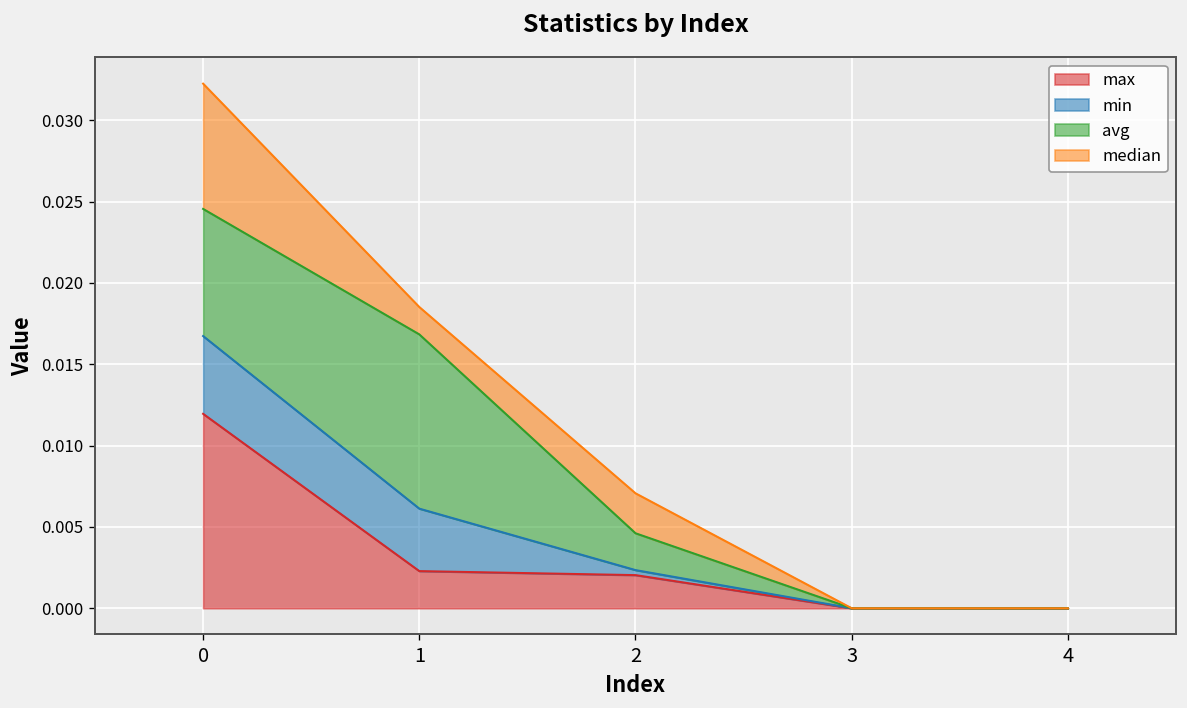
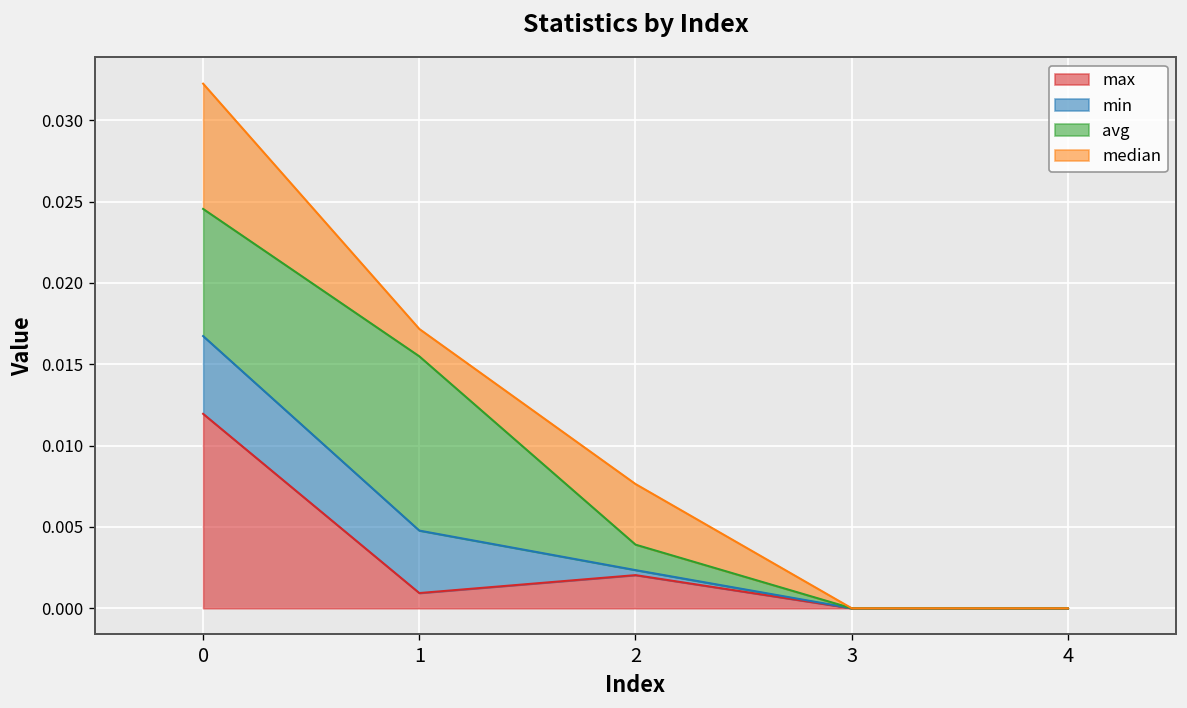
max, 1: 0.0023 -> 0.0009
avg, 2: 0.0023 -> 0.0016
median, 2: 0.0025 -> 0.0037
